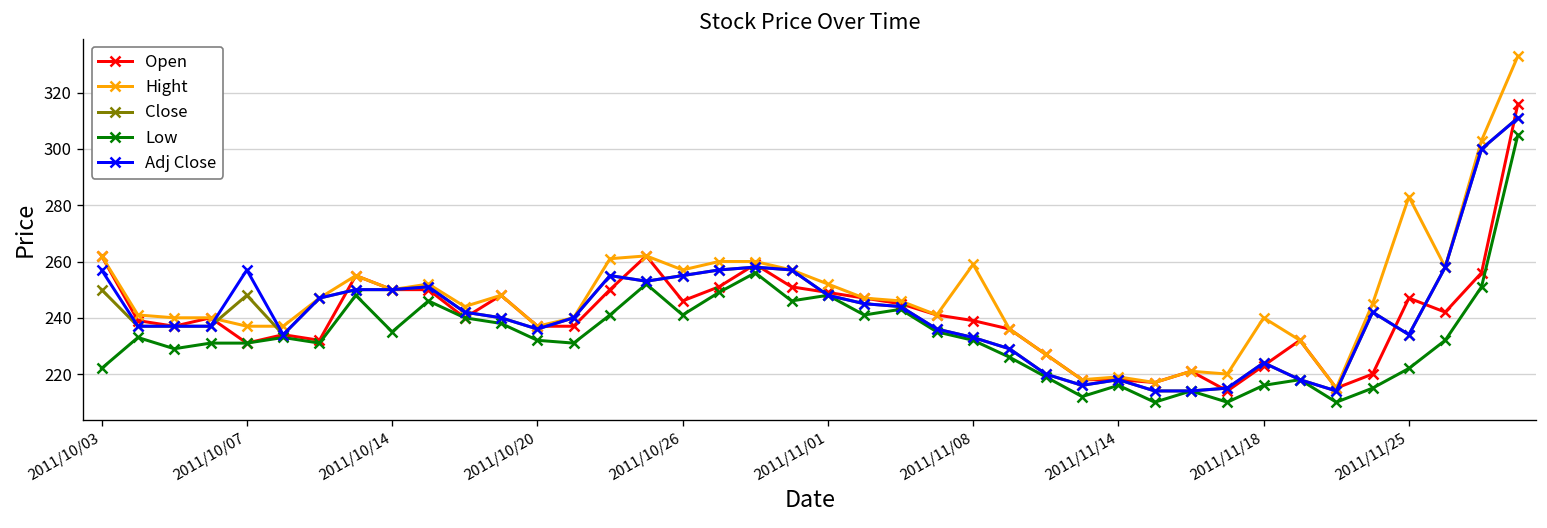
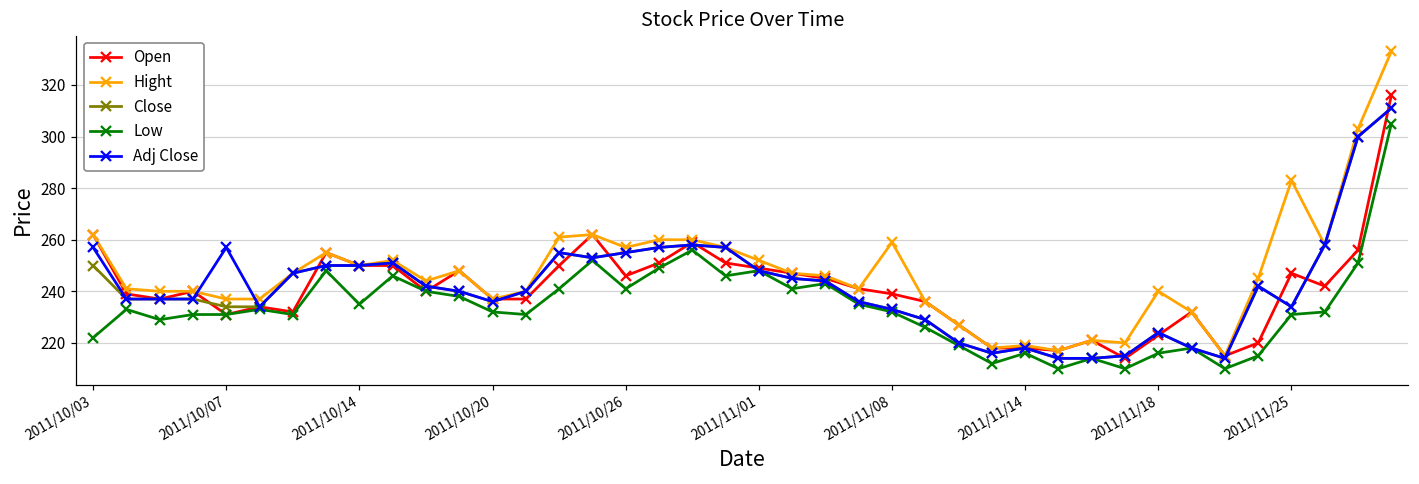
Close, 2011/10/07: 248 -> 234
Low, 2011/11/25: 222 -> 231
